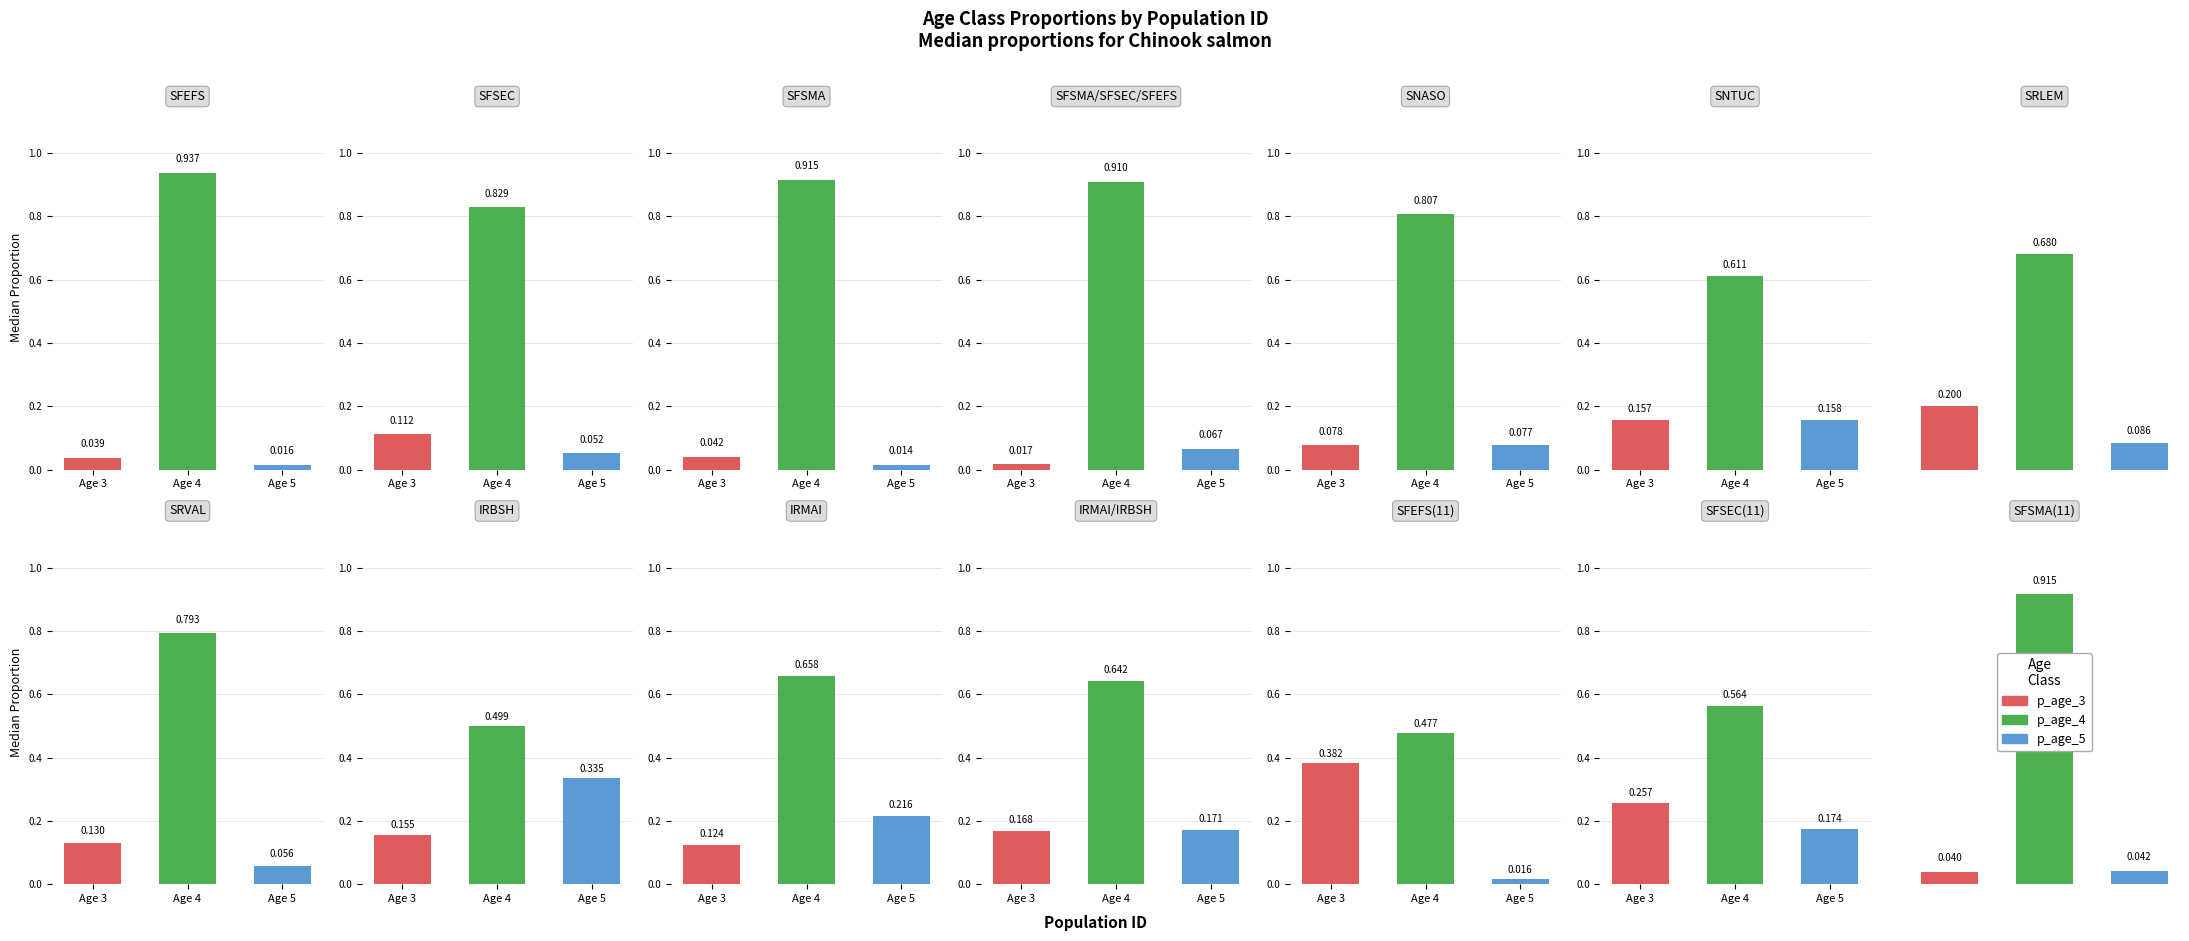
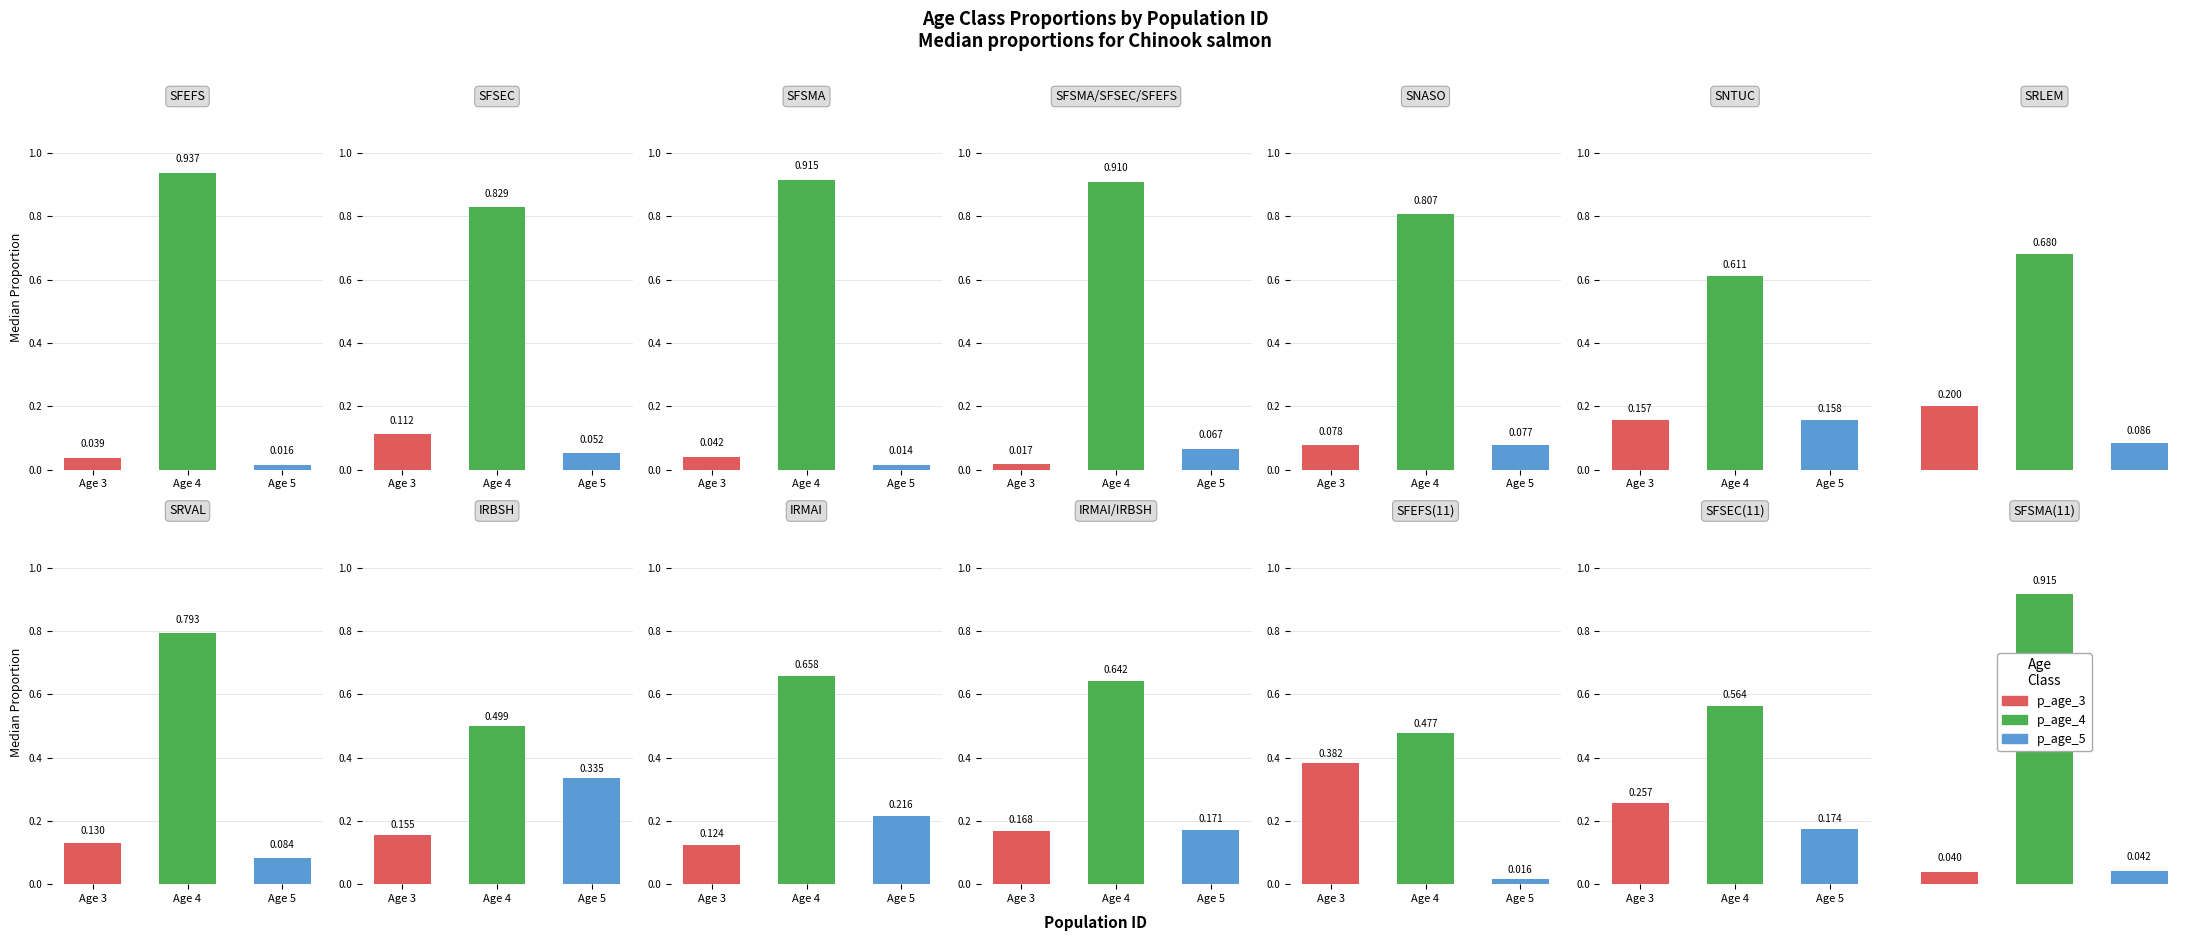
SRVAL, Age 5: 0.056 -> 0.084
